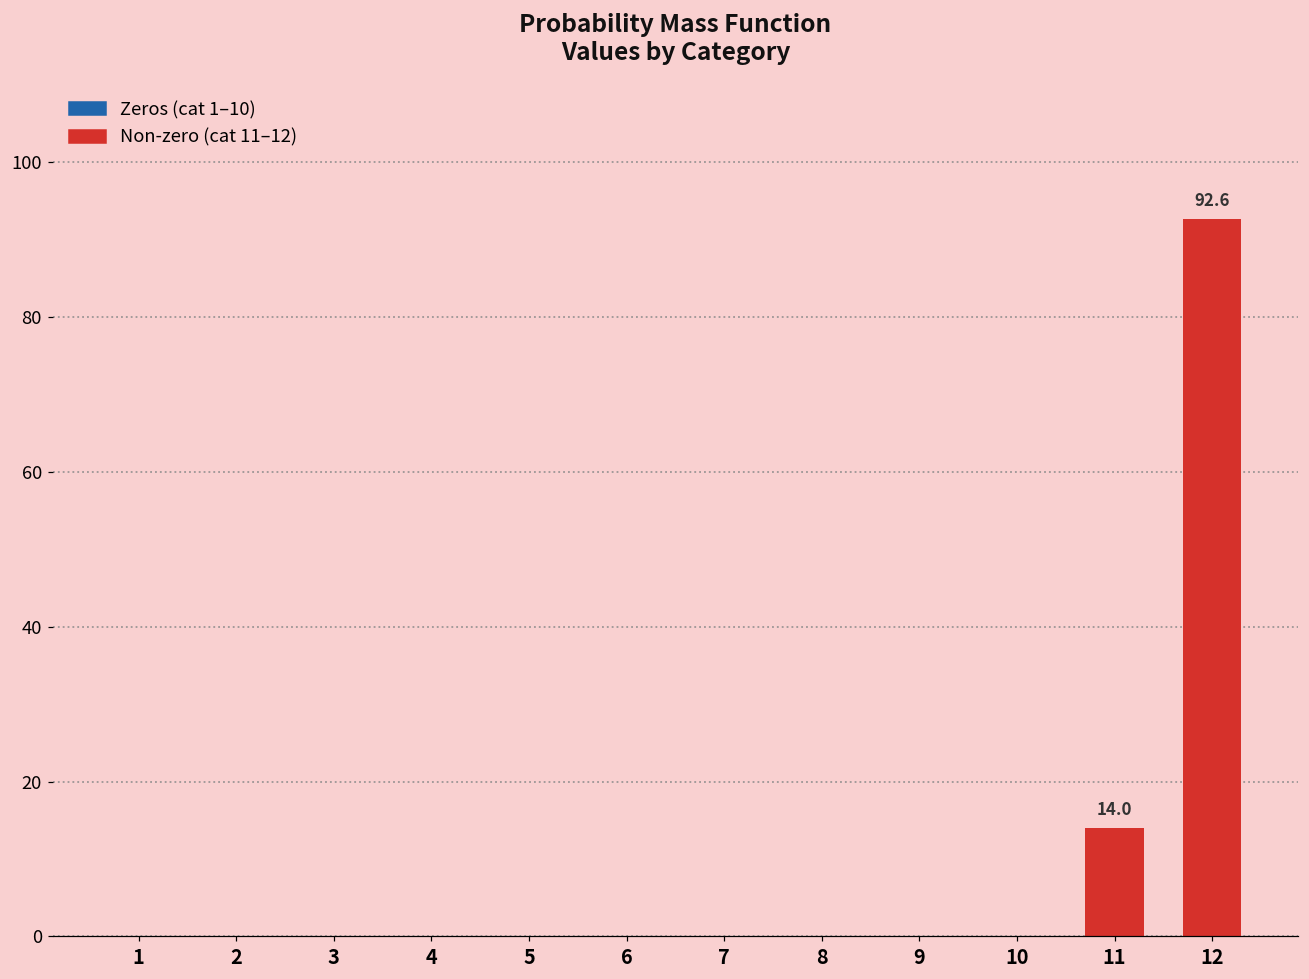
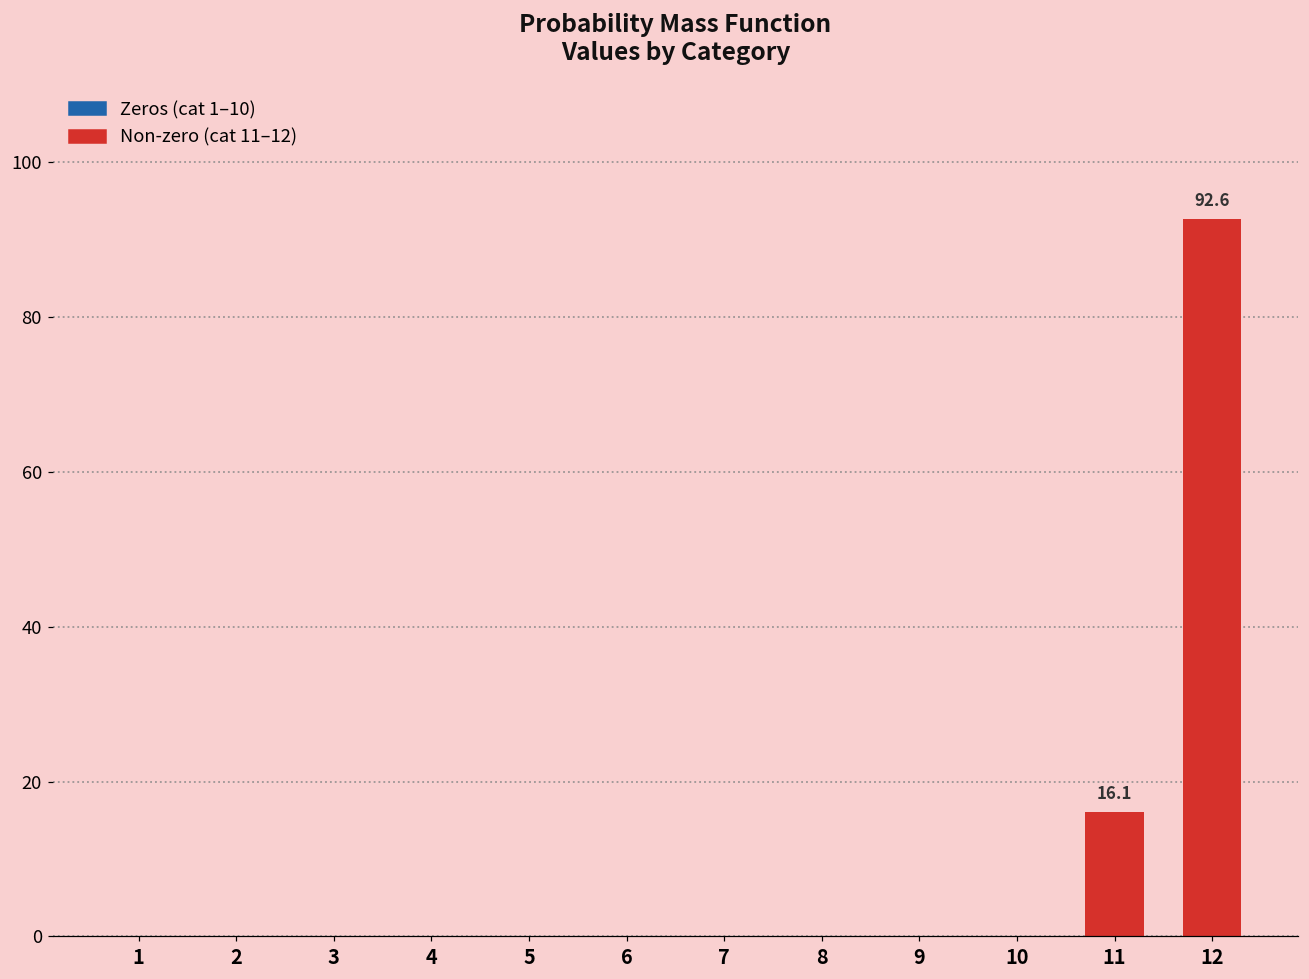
11: 14.0 -> 16.1
